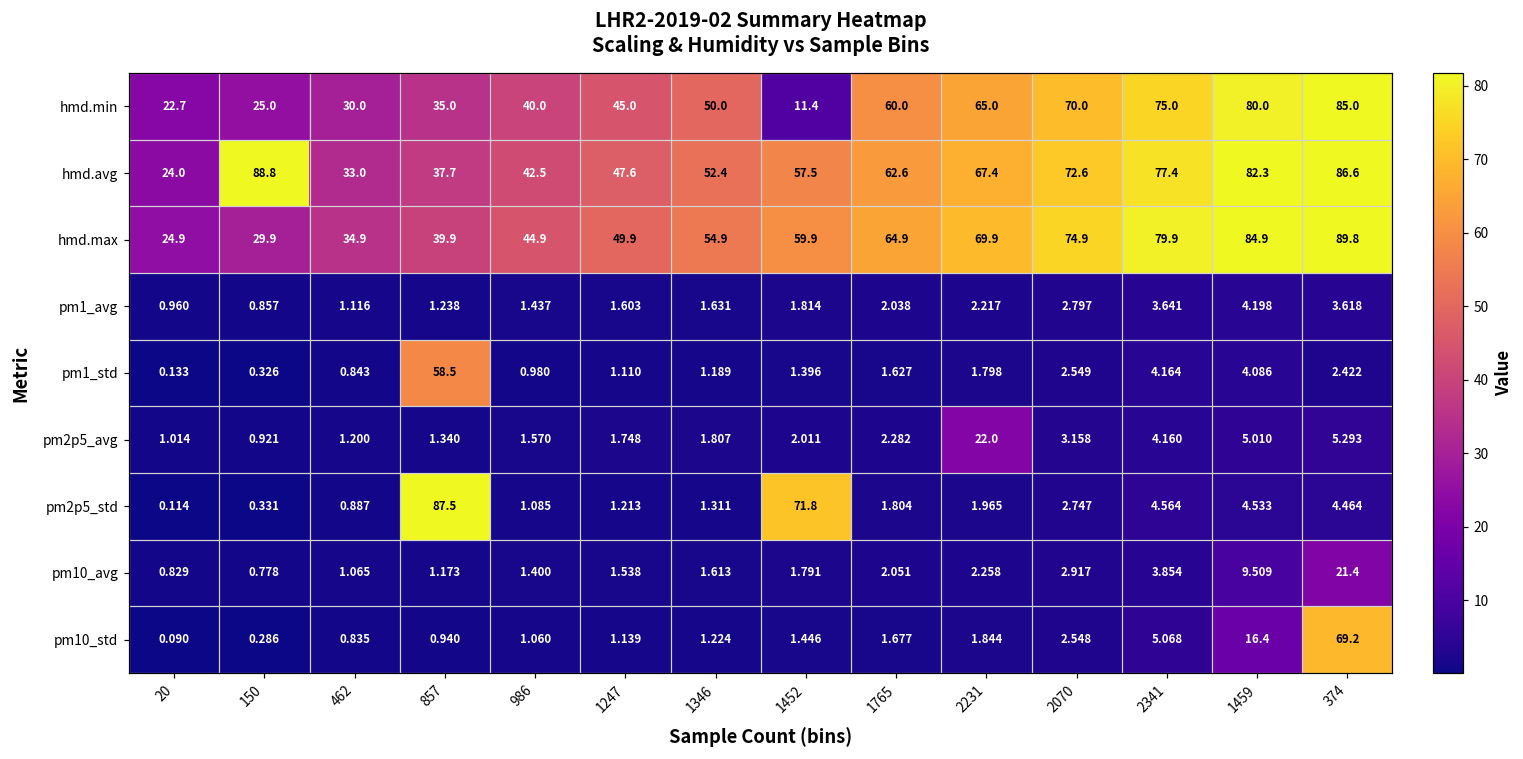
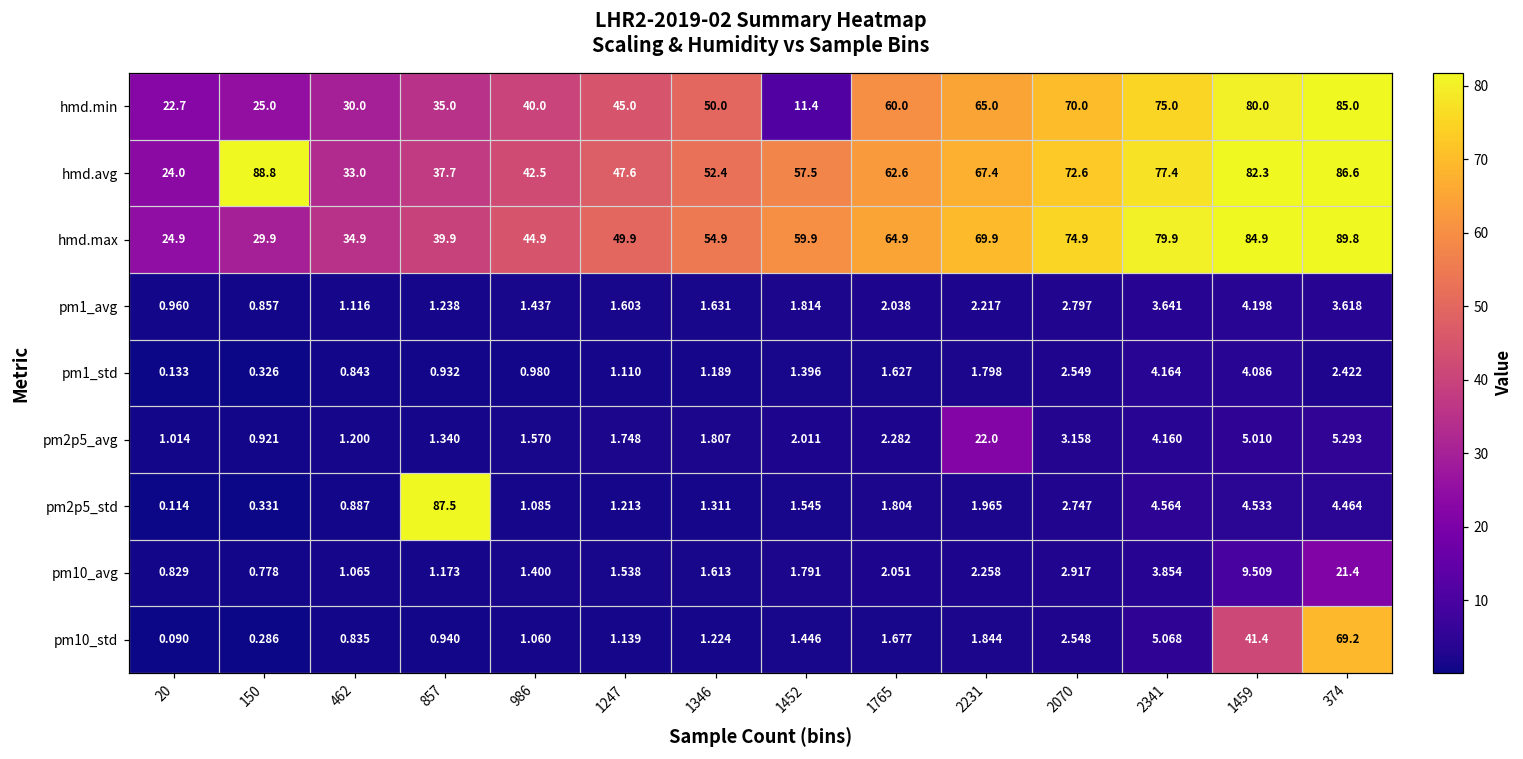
pm1_std, 857: 58.5 -> 0.932
pm2p5_std, 1452: 71.8 -> 1.545
pm10_std, 1459: 16.4 -> 41.4
